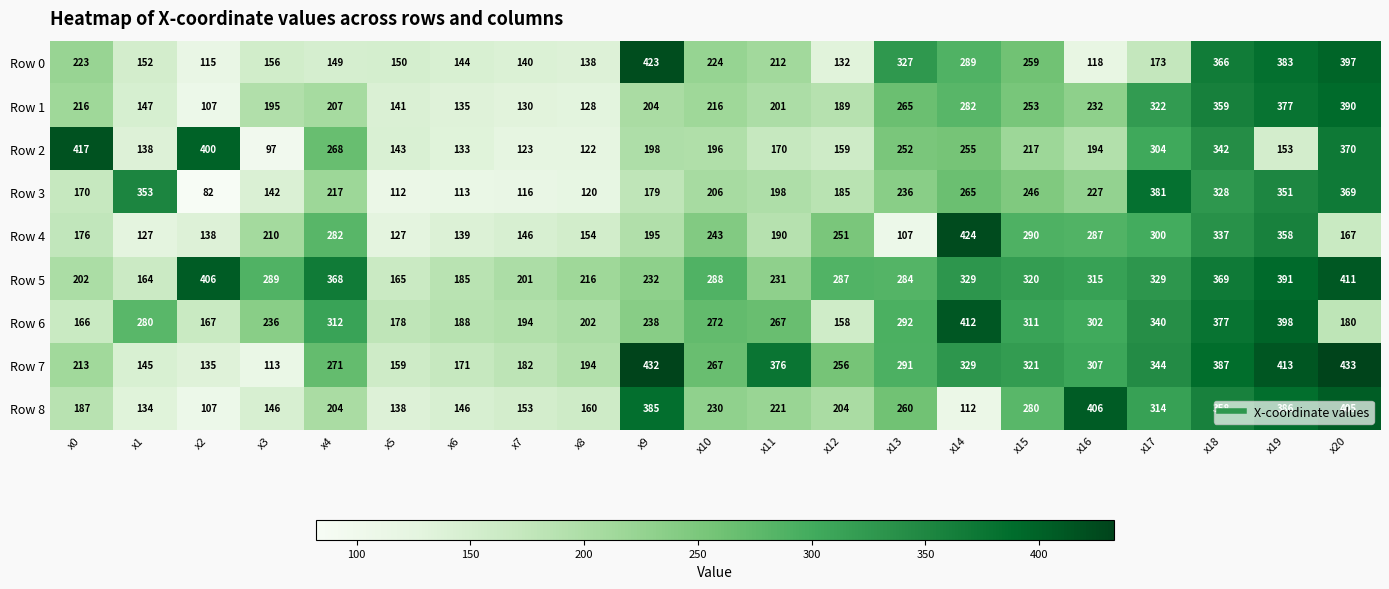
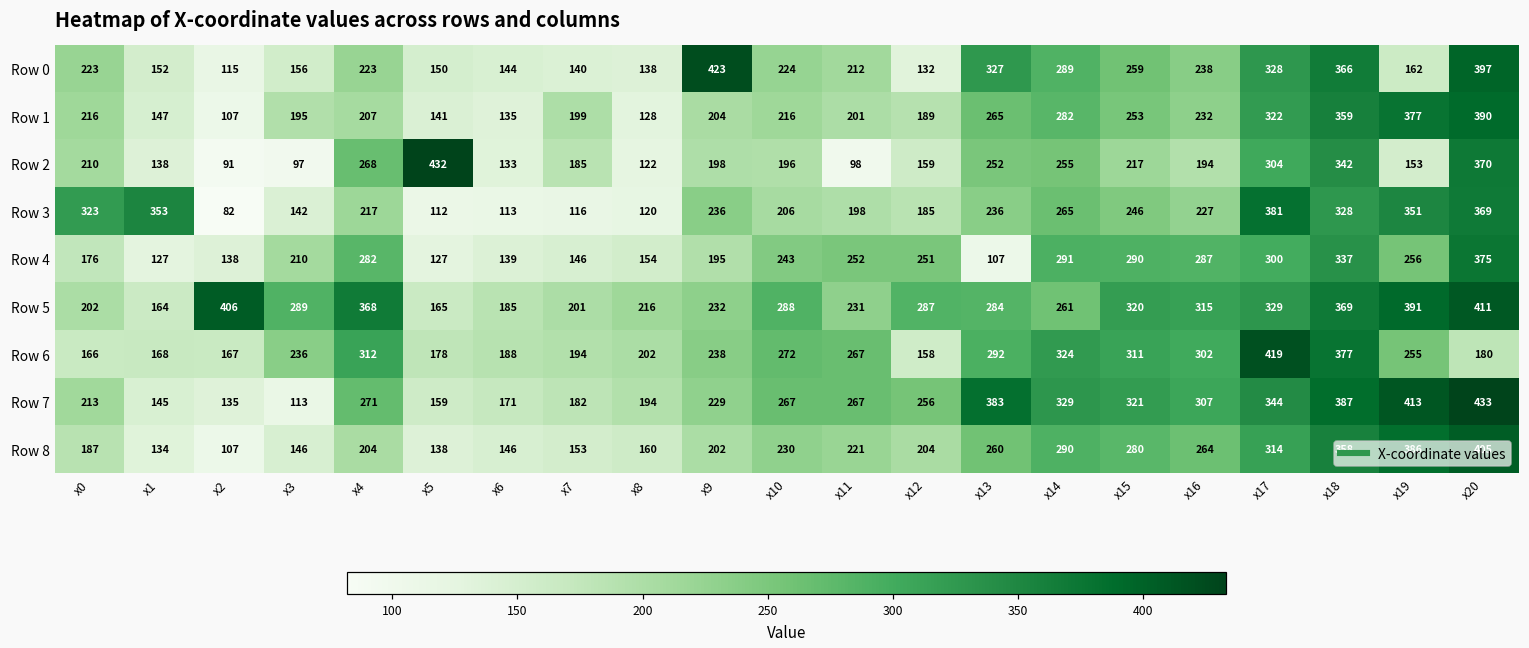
Row 0, x4: 149 -> 223
Row 0, x16: 118 -> 238
Row 0, x17: 173 -> 328
Row 0, x19: 383 -> 162
Row 1, x7: 130 -> 199
Row 2, x0: 417 -> 210
Row 2, x2: 400 -> 91
Row 2, x5: 143 -> 432
Row 2, x7: 123 -> 185
Row 2, x11: 170 -> 98
Row 3, x0: 170 -> 323
Row 3, x9: 179 -> 236
Row 4, x11: 190 -> 252
Row 4, x14: 424 -> 291
Row 4, x19: 358 -> 256
Row 4, x20: 167 -> 375
Row 5, x14: 329 -> 261
Row 6, x1: 280 -> 168
Row 6, x14: 412 -> 324
Row 6, x17: 340 -> 419
Row 6, x19: 398 -> 255
Row 7, x9: 432 -> 229
Row 7, x11: 376 -> 267
Row 7, x13: 291 -> 383
Row 8, x9: 385 -> 202
Row 8, x14: 112 -> 290
Row 8, x16: 406 -> 264
